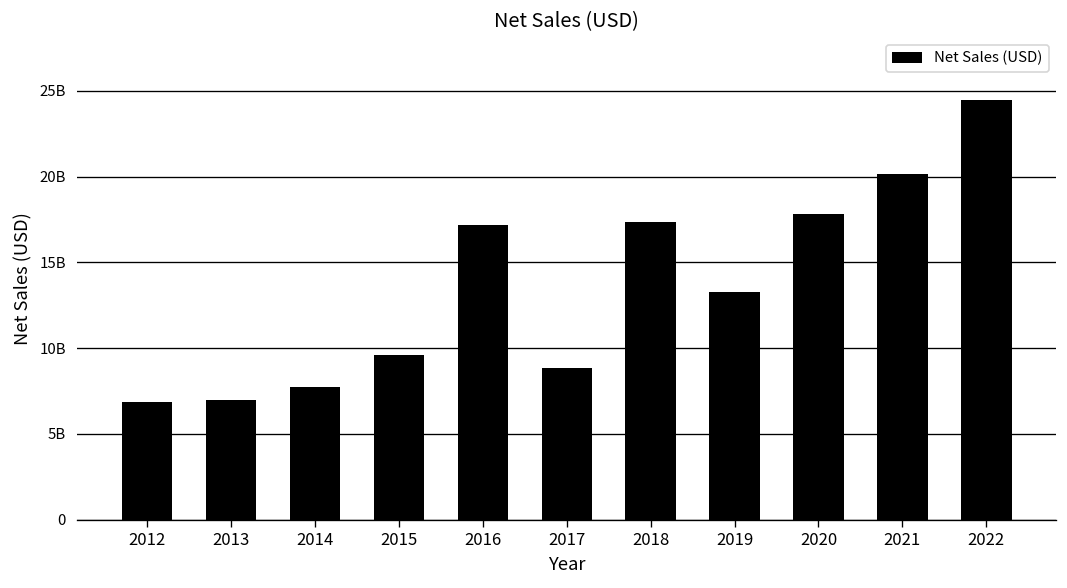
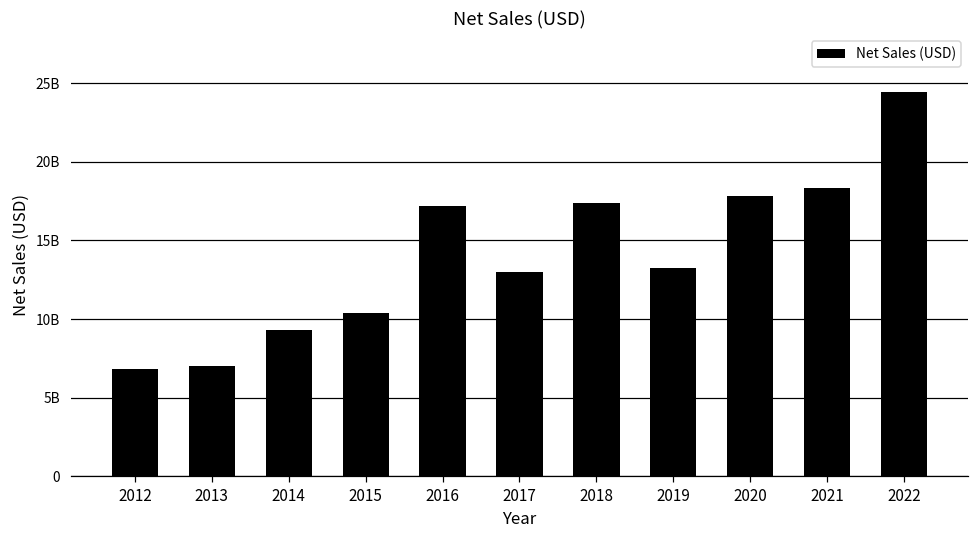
2014: 7700000000 -> 9300000000
2015: 9600000000 -> 10400000000
2017: 8800000000 -> 13000000000
2021: 20100000000 -> 18400000000
